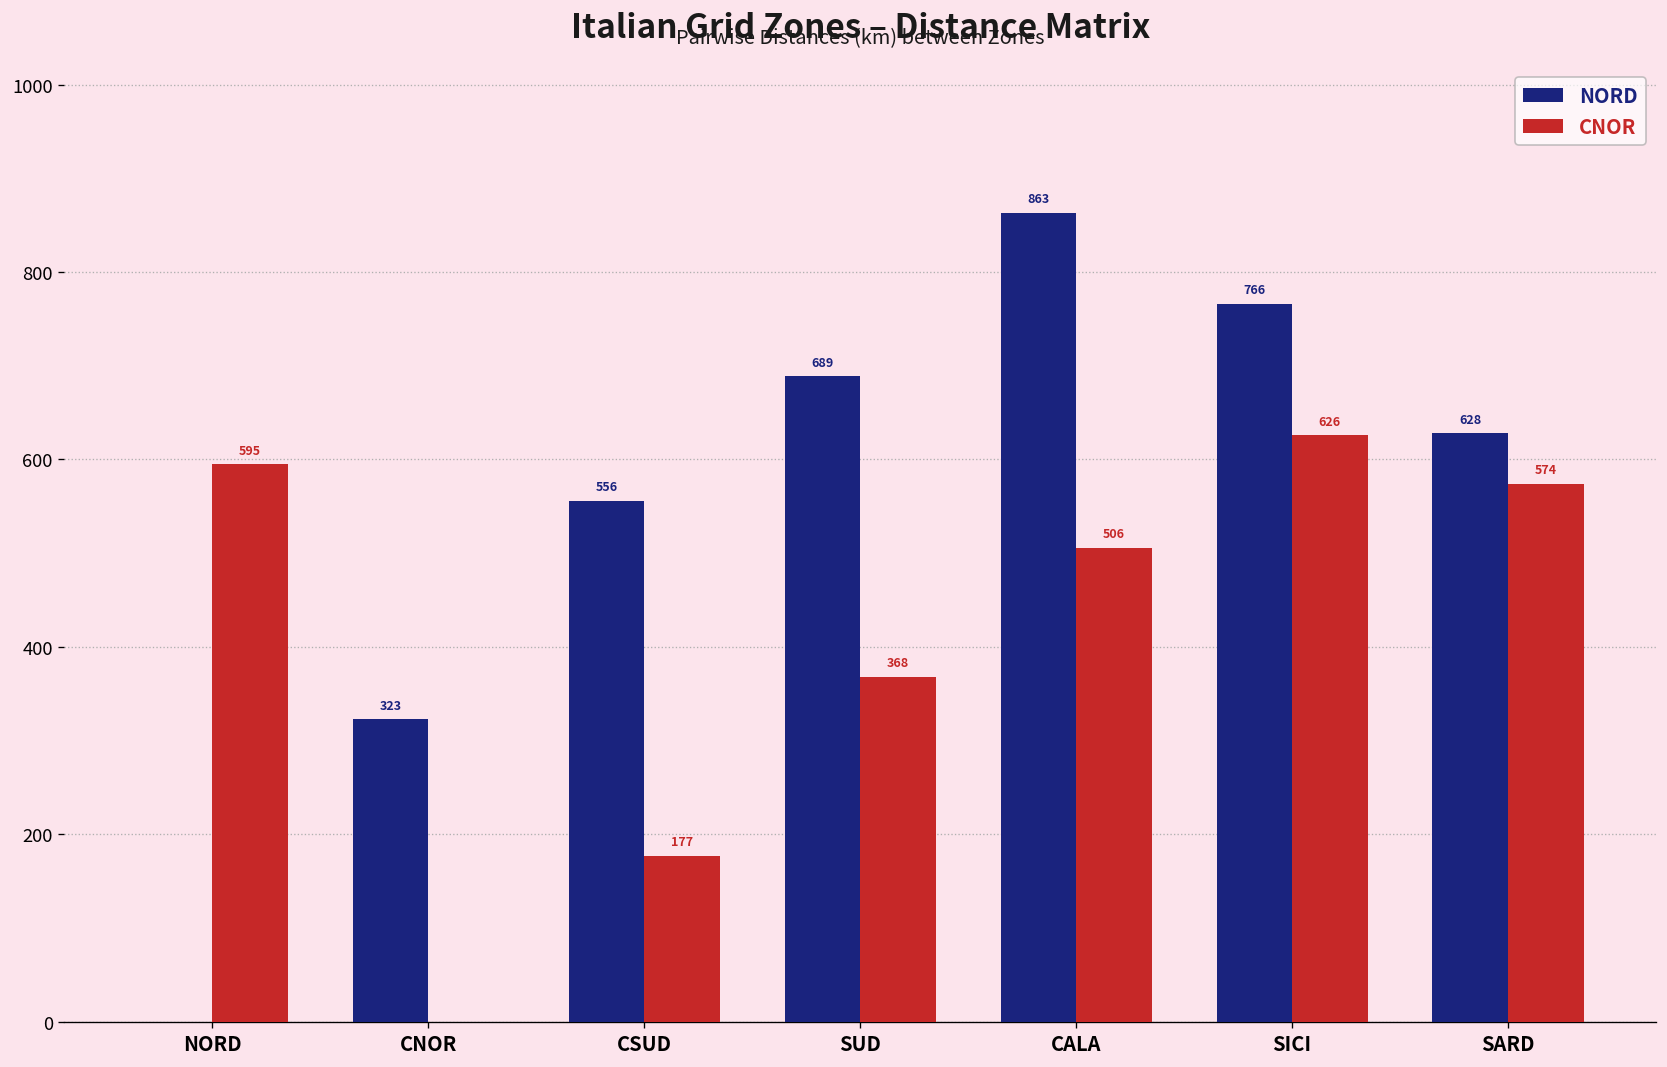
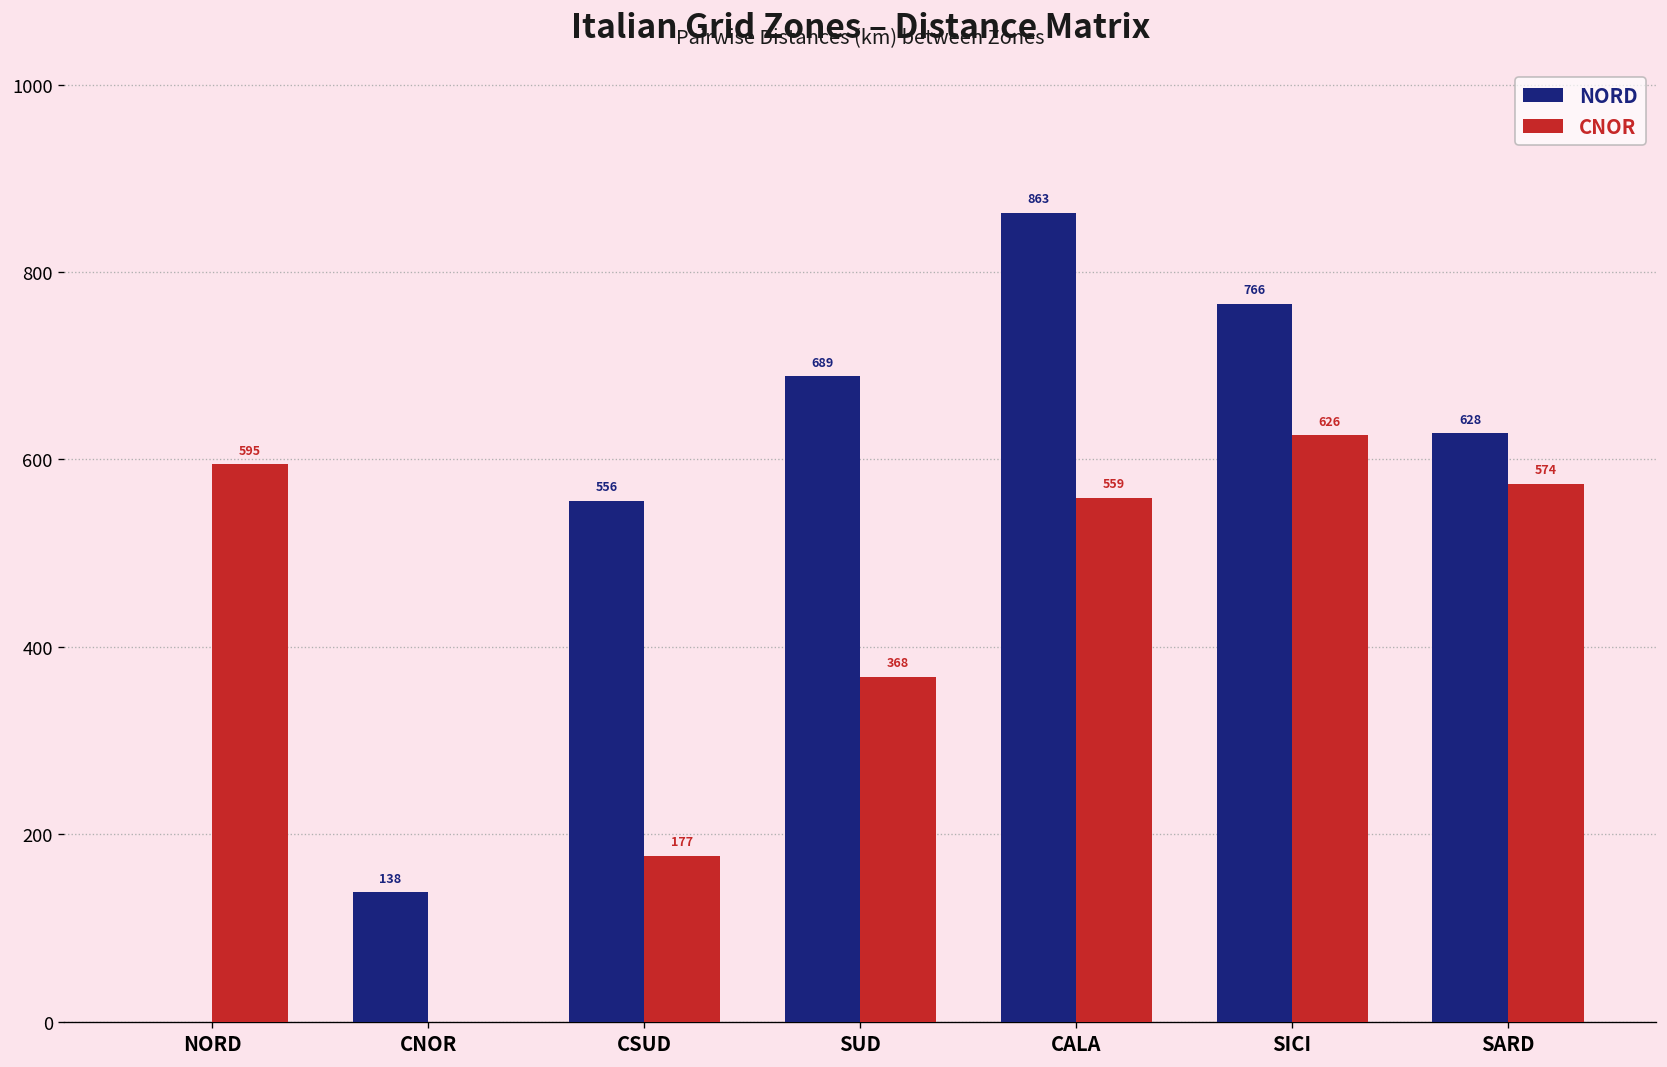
NORD, CNOR: 323 -> 138
CNOR, CALA: 506 -> 559
